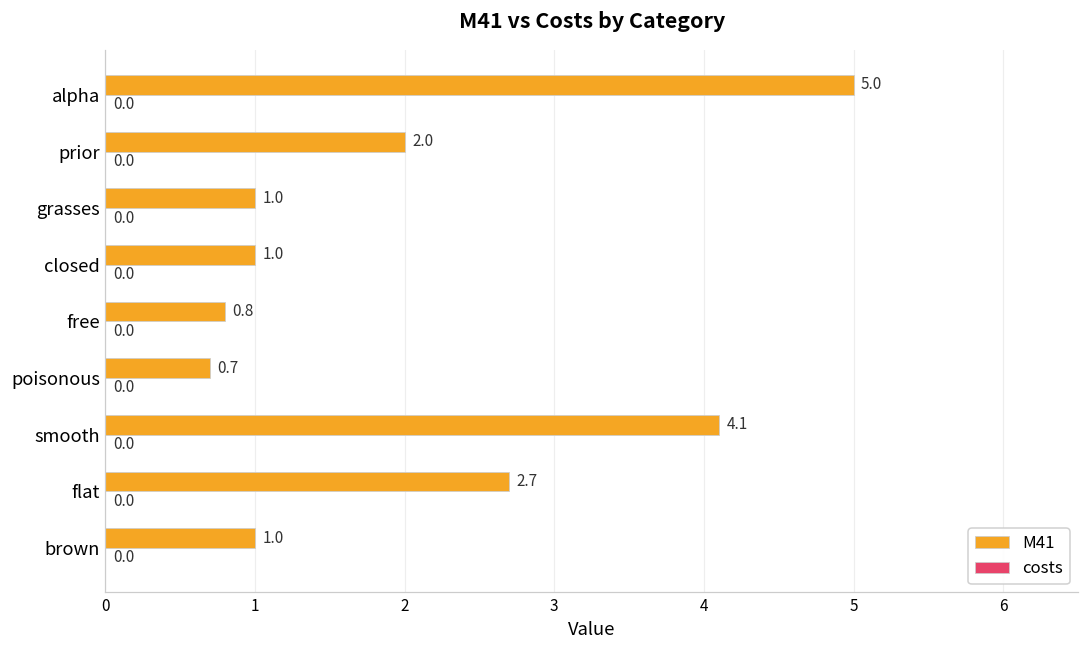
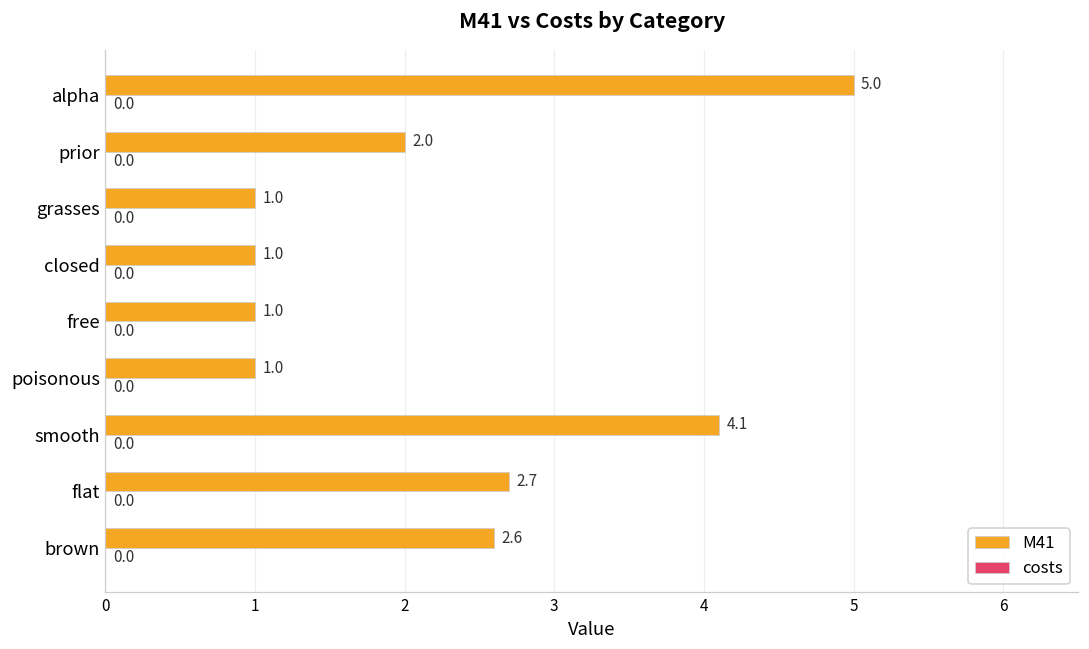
M41, free: 0.8 -> 1.0
M41, poisonous: 0.7 -> 1.0
M41, brown: 1.0 -> 2.6
